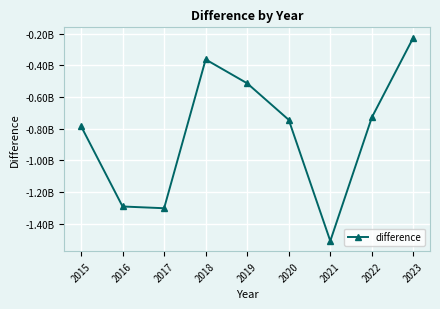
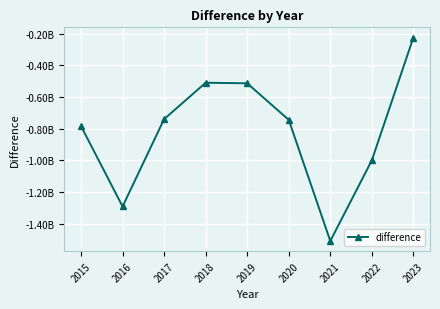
2017: -1300000000 -> -740000000
2018: -360000000 -> -510000000
2022: -730000000 -> -1000000000
